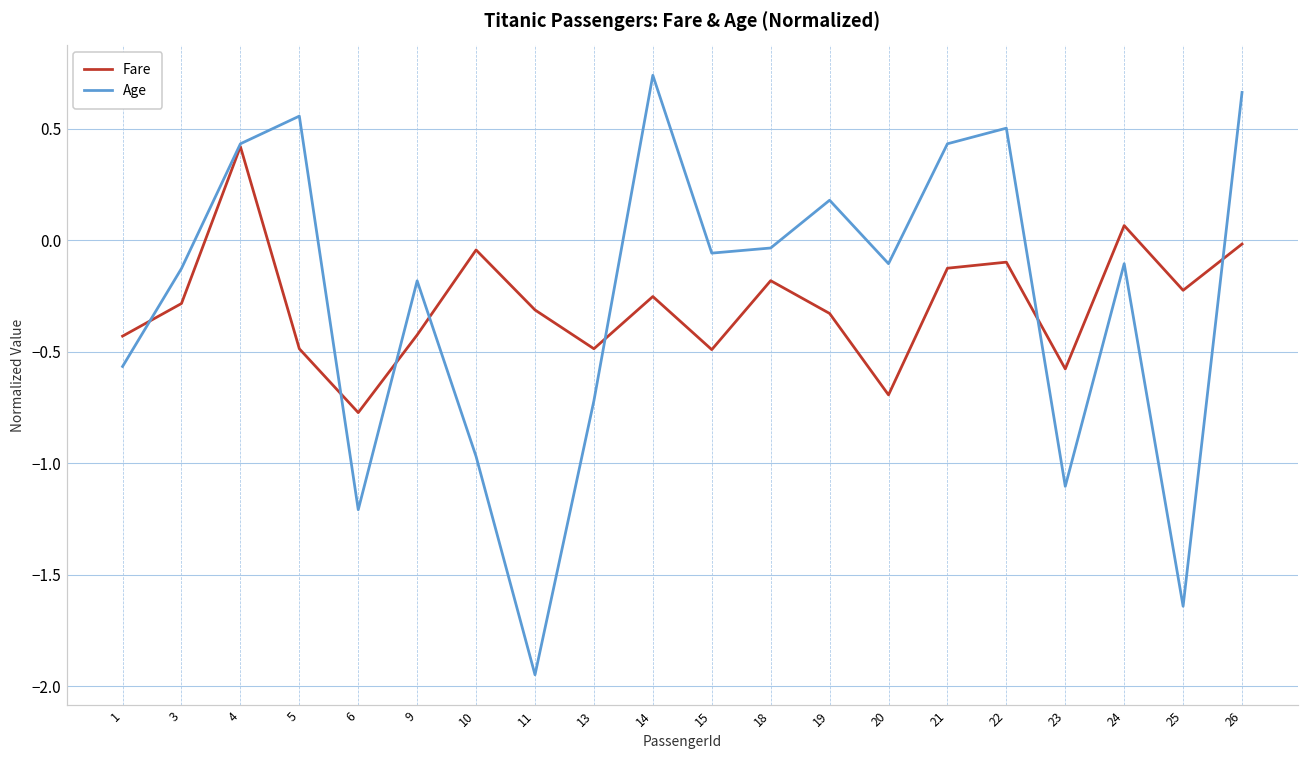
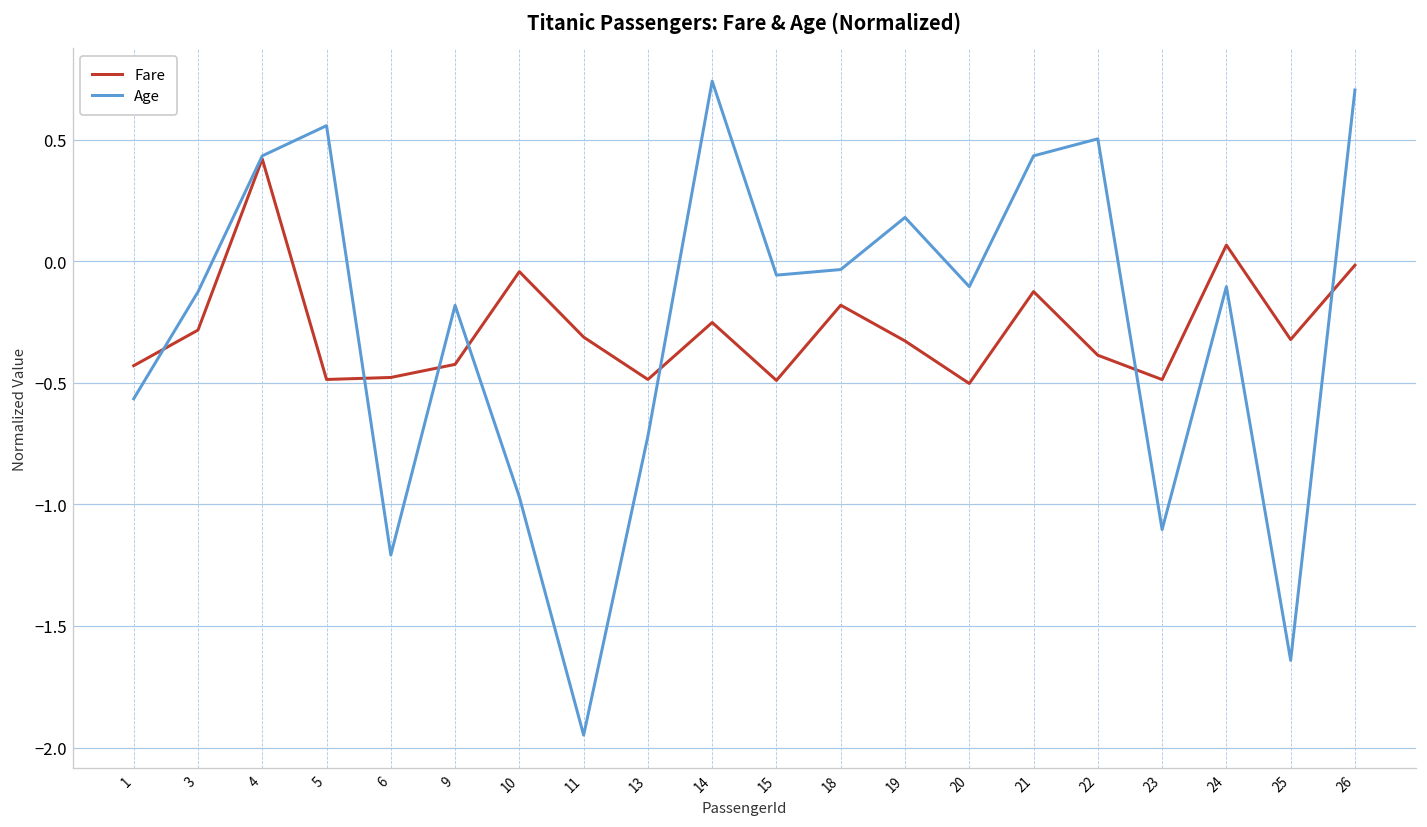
Fare, 6: -0.77 -> -0.48
Fare, 20: -0.69 -> -0.50
Fare, 22: -0.10 -> -0.39
Fare, 23: -0.58 -> -0.49
Fare, 25: -0.22 -> -0.32
Age, 26: 0.66 -> 0.70
